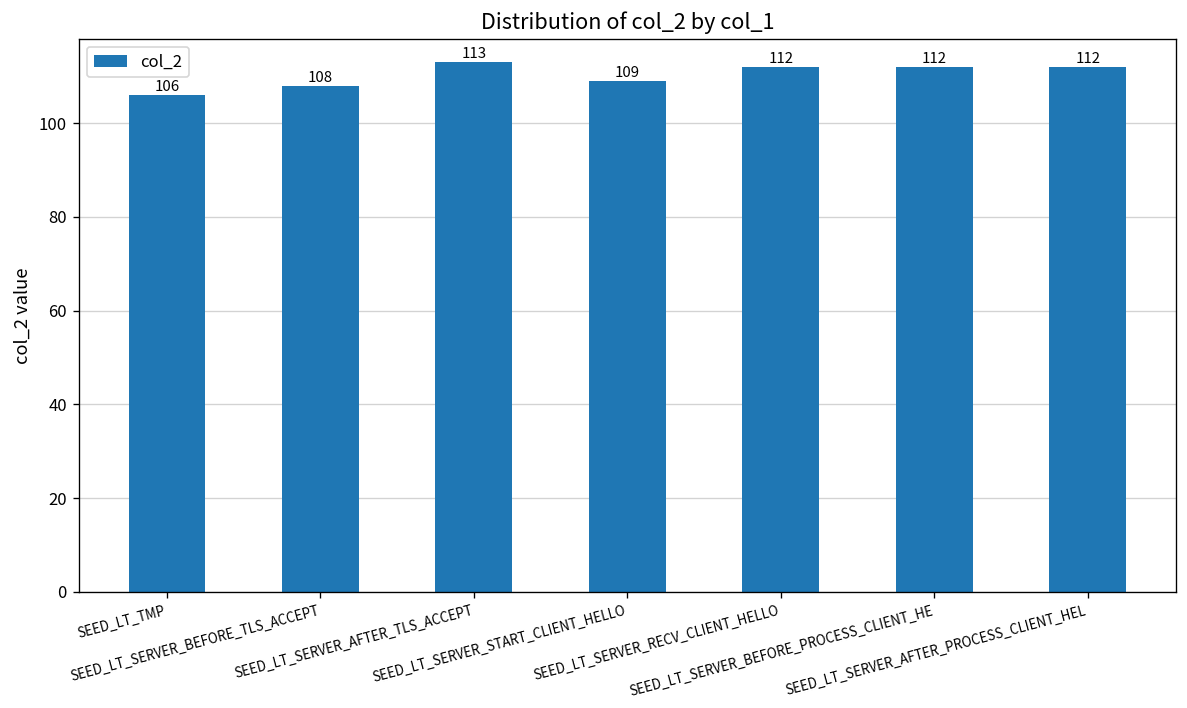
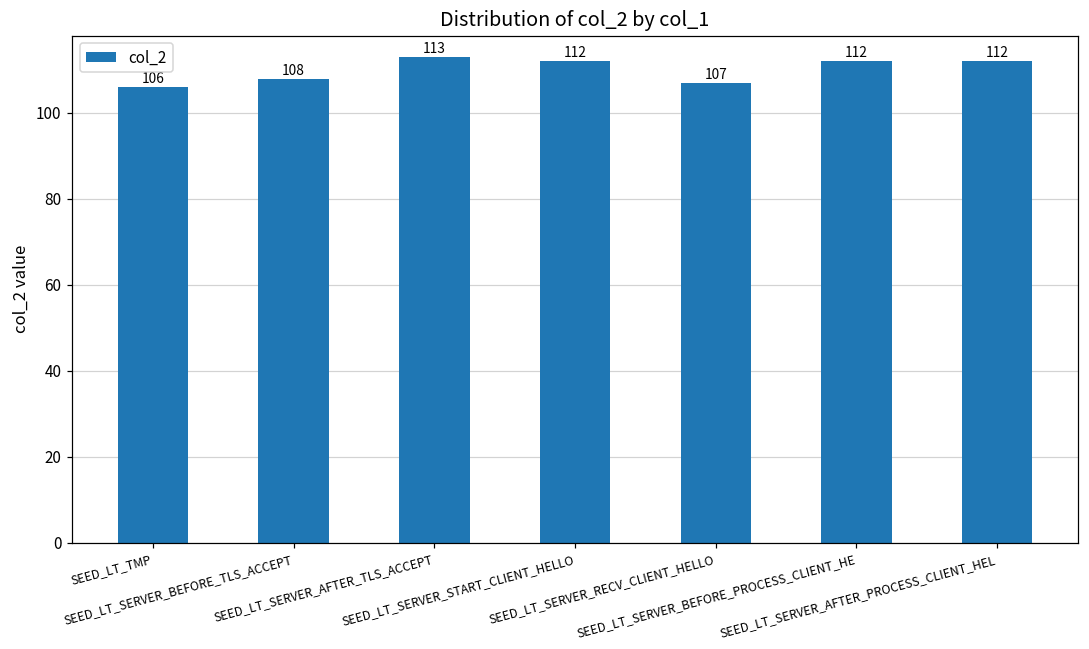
SEED_LT_SERVER_START_CLIENT_HELLO: 109 -> 112
SEED_LT_SERVER_RECV_CLIENT_HELLO: 112 -> 107
